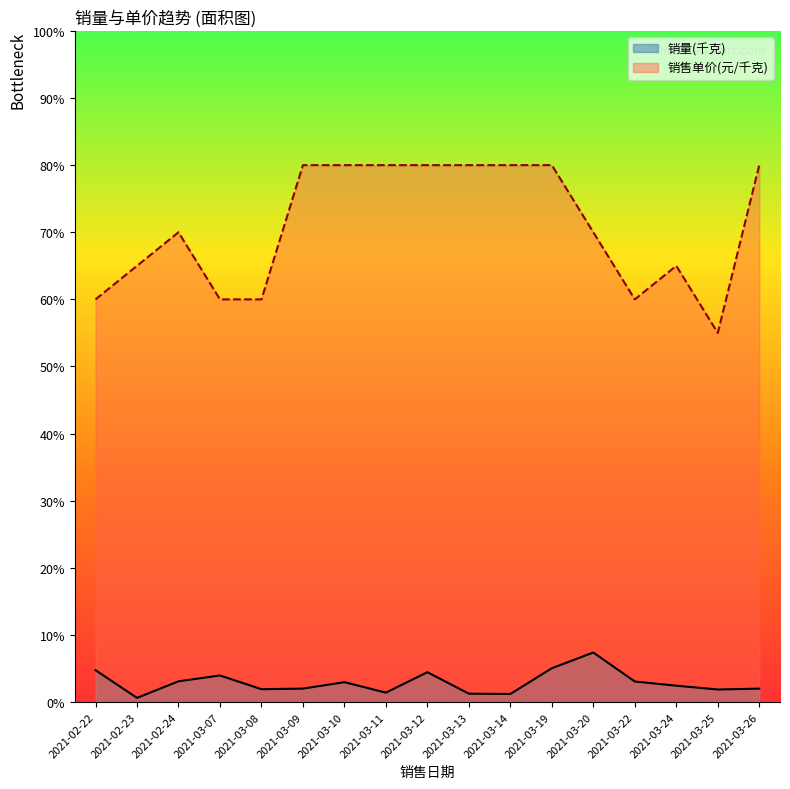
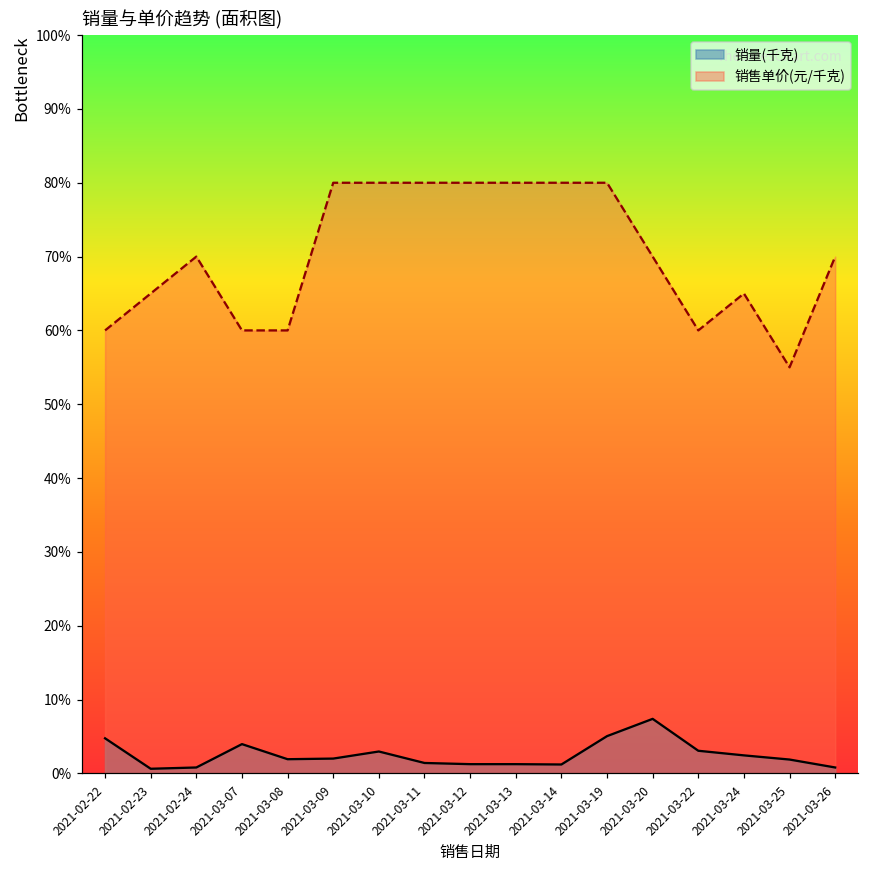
销量(千克), 2021-02-24: 3% -> 1%
销量(千克), 2021-03-12: 4% -> 1%
销量(千克), 2021-03-26: 2% -> 1%
销售单价(元/千克), 2021-03-26: 80% -> 70%
